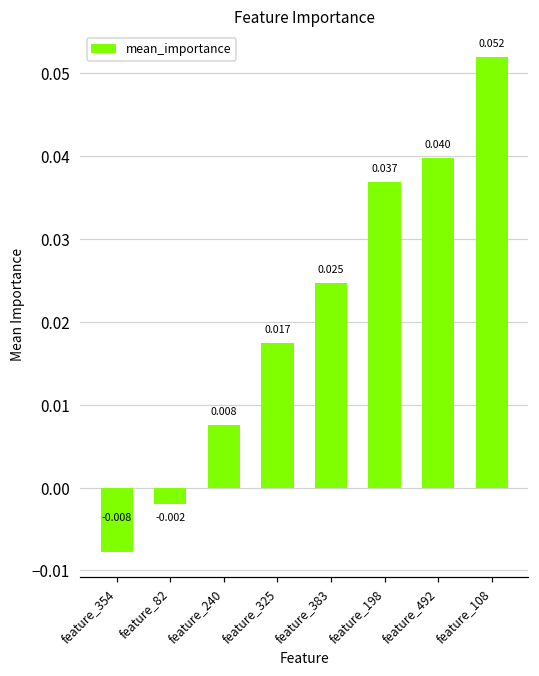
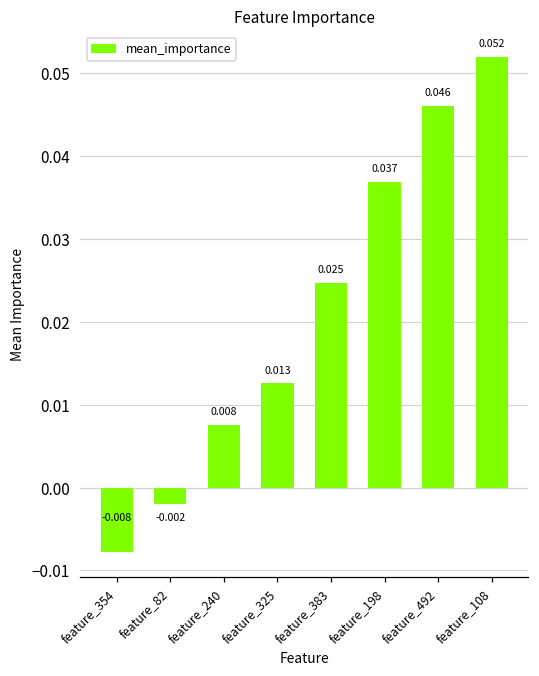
feature_325: 0.017 -> 0.013
feature_492: 0.040 -> 0.046
